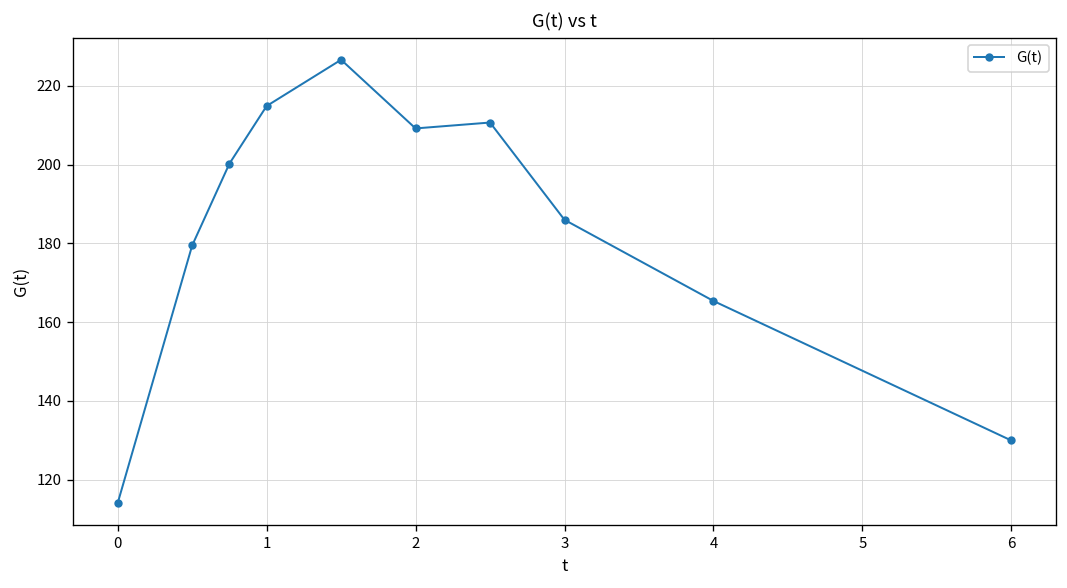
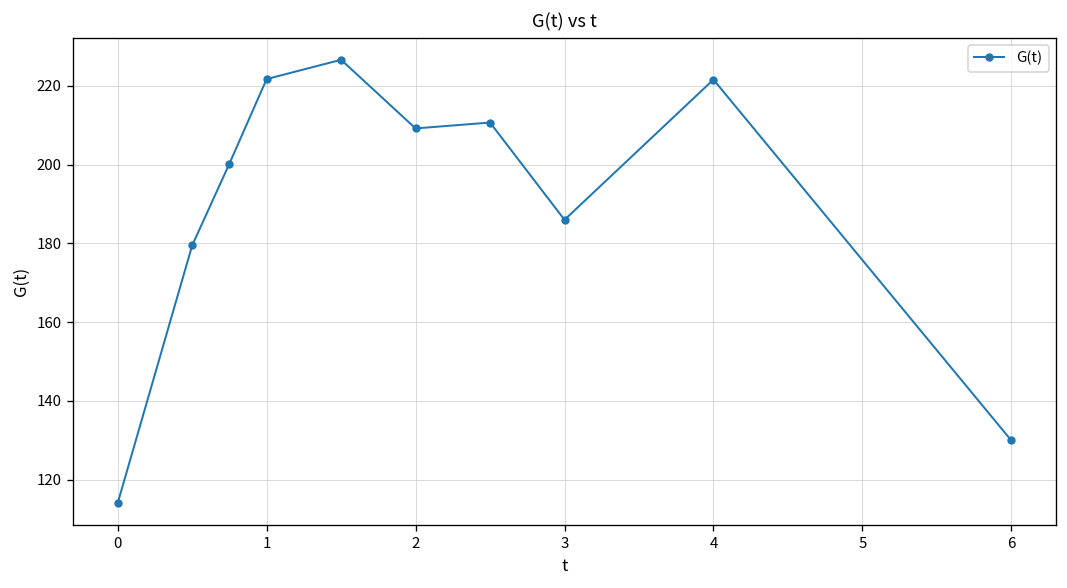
1: 215 -> 222
4: 165 -> 222
